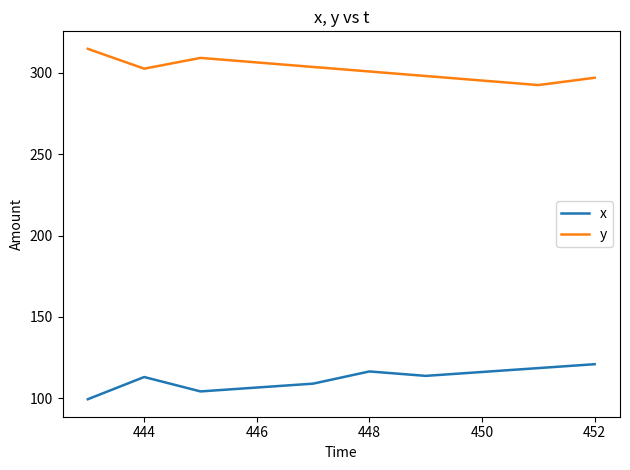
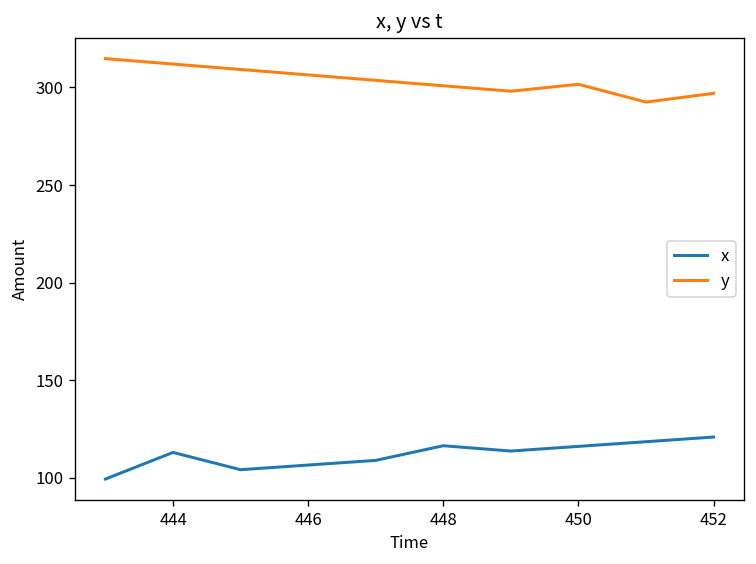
y, 444: 303 -> 312
y, 450: 295 -> 302
